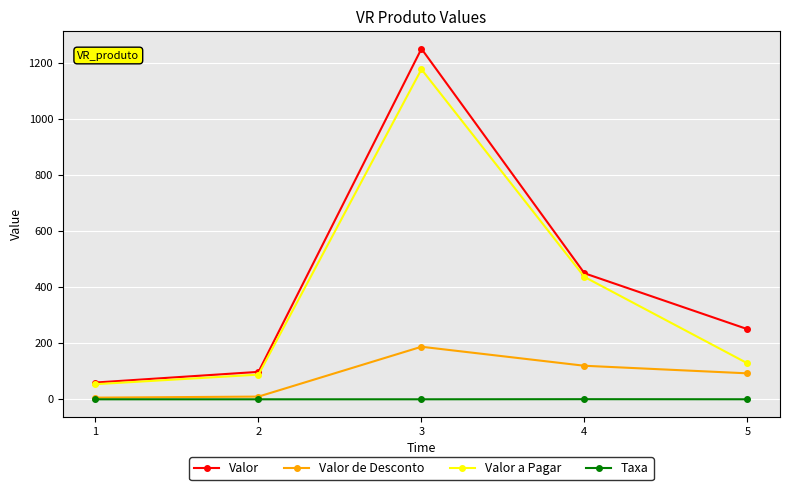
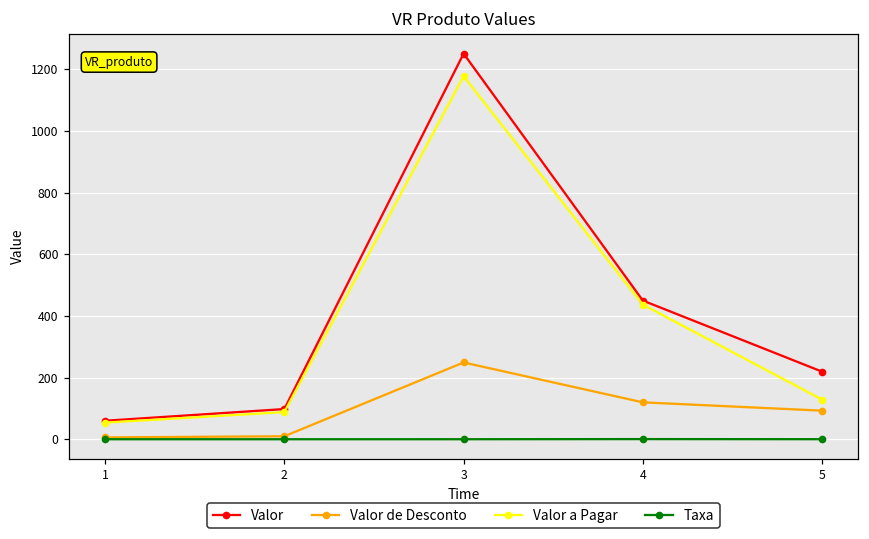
Valor de Desconto, 3: 190 -> 250
Valor, 5: 250 -> 220
